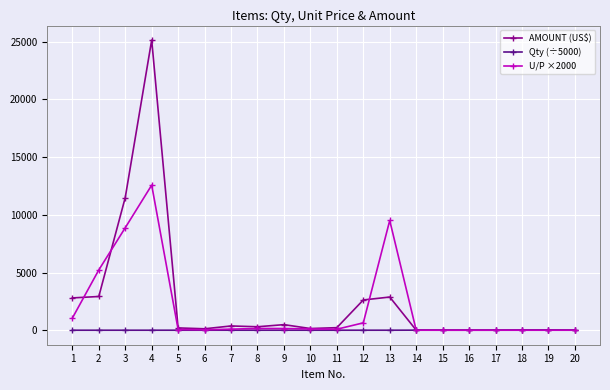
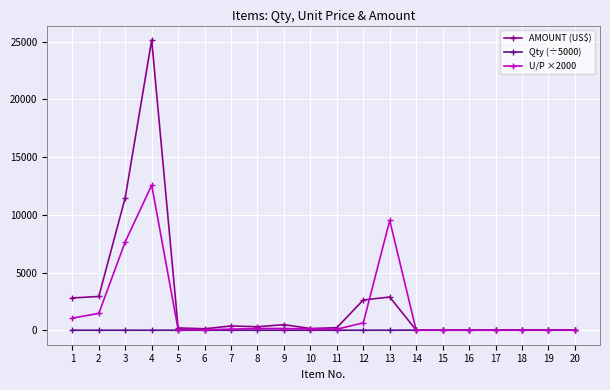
U/P ×2000, 2: 5200 -> 1500
U/P ×2000, 3: 8900 -> 7700
